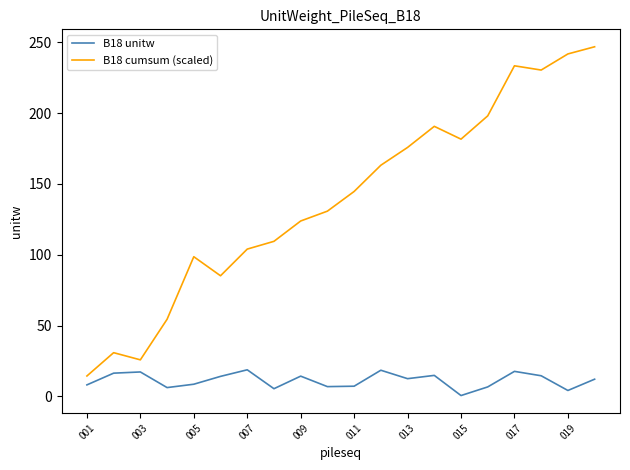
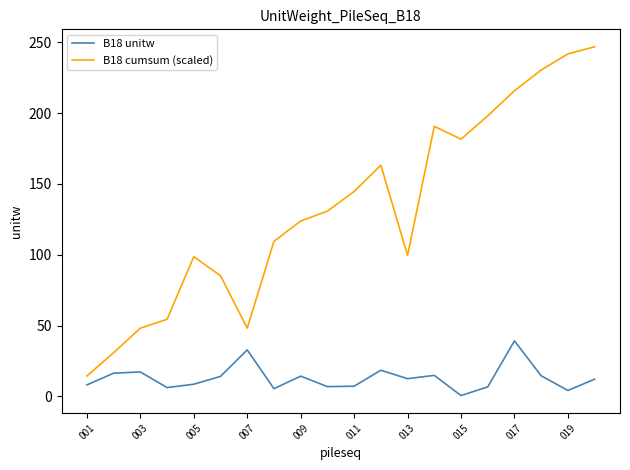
B18 cumsum (scaled), 003: 26 -> 48
B18 unitw, 007: 19 -> 33
B18 cumsum (scaled), 007: 104 -> 48
B18 cumsum (scaled), 013: 176 -> 100
B18 unitw, 017: 18 -> 39
B18 cumsum (scaled), 017: 233 -> 216
